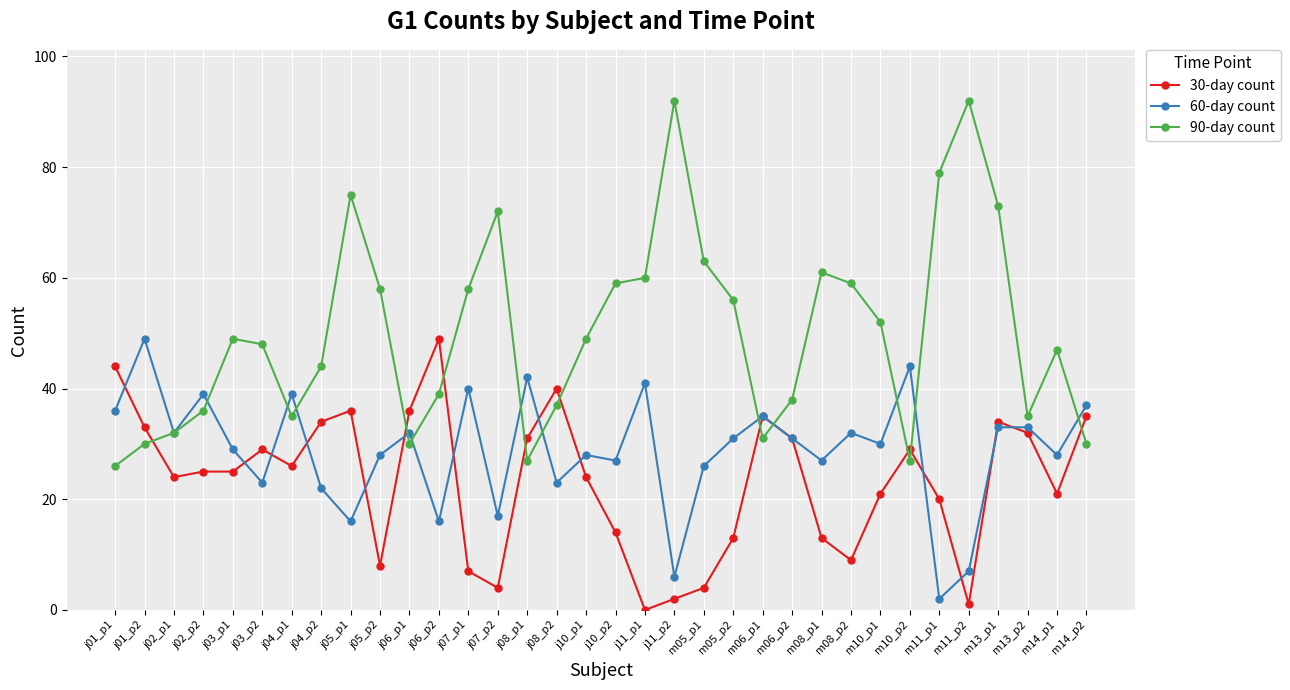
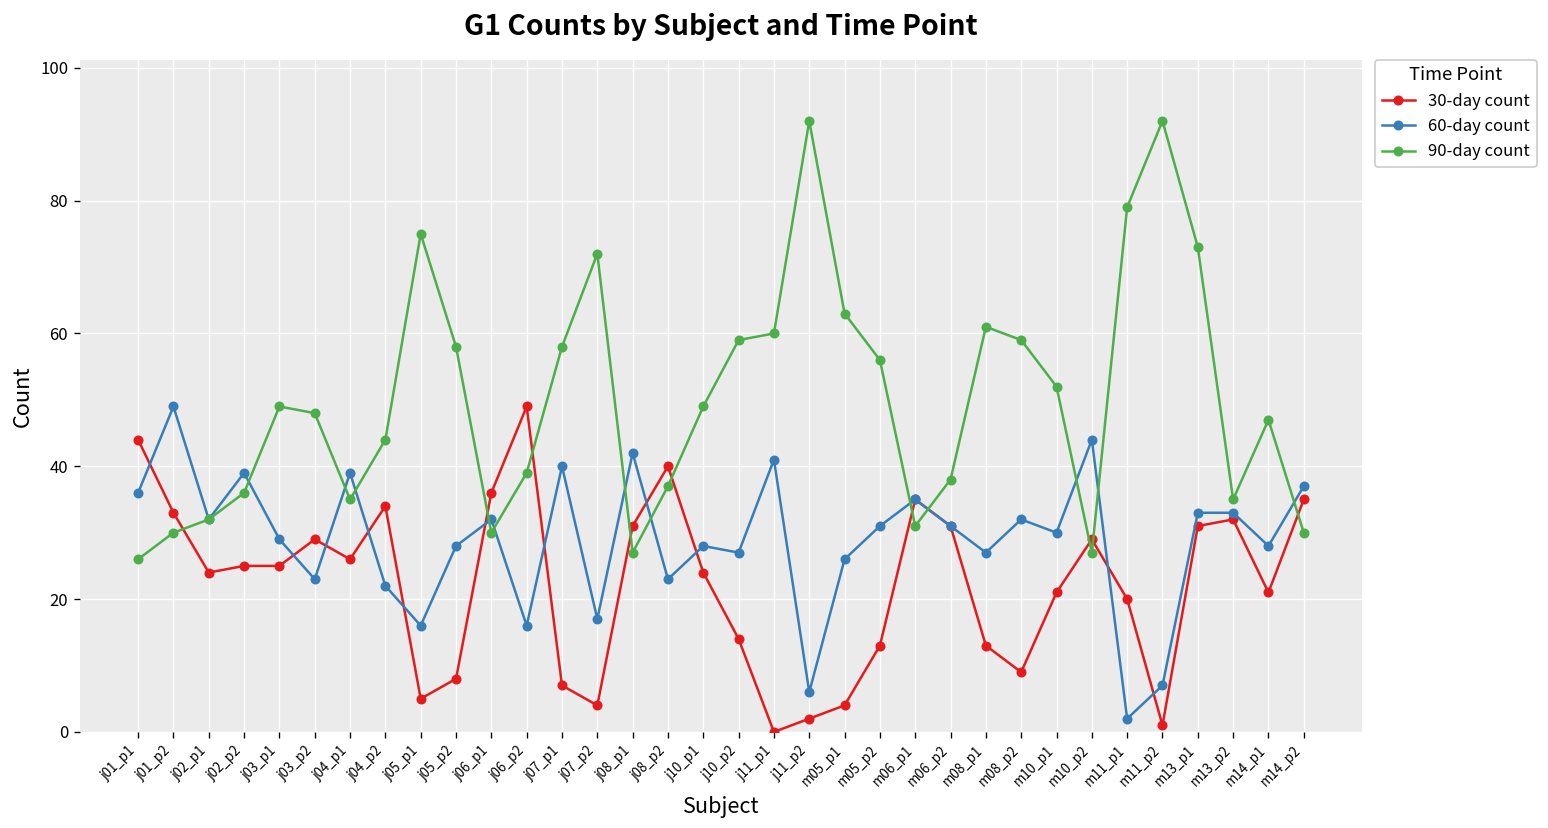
30-day count, j05_p1: 36 -> 5
30-day count, m13_p1: 34 -> 31
